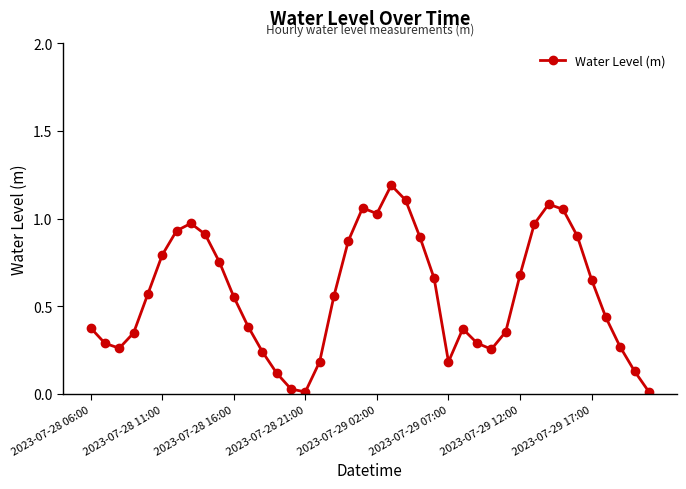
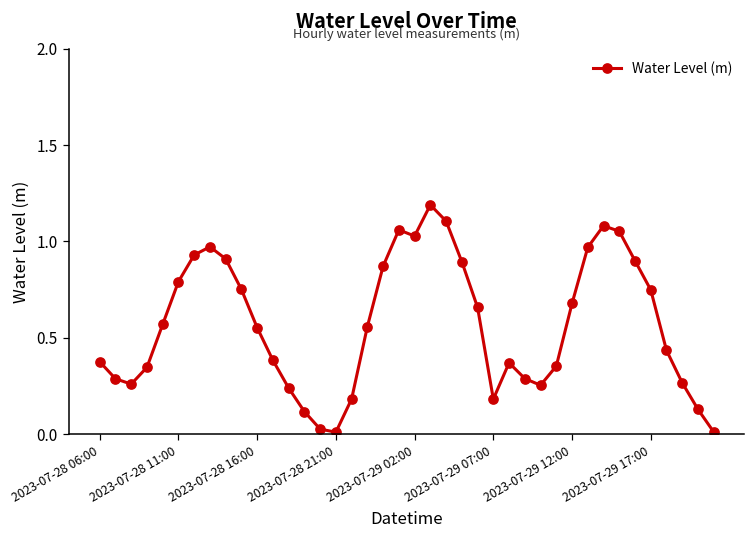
2023-07-29 17:00: 0.65 -> 0.75
